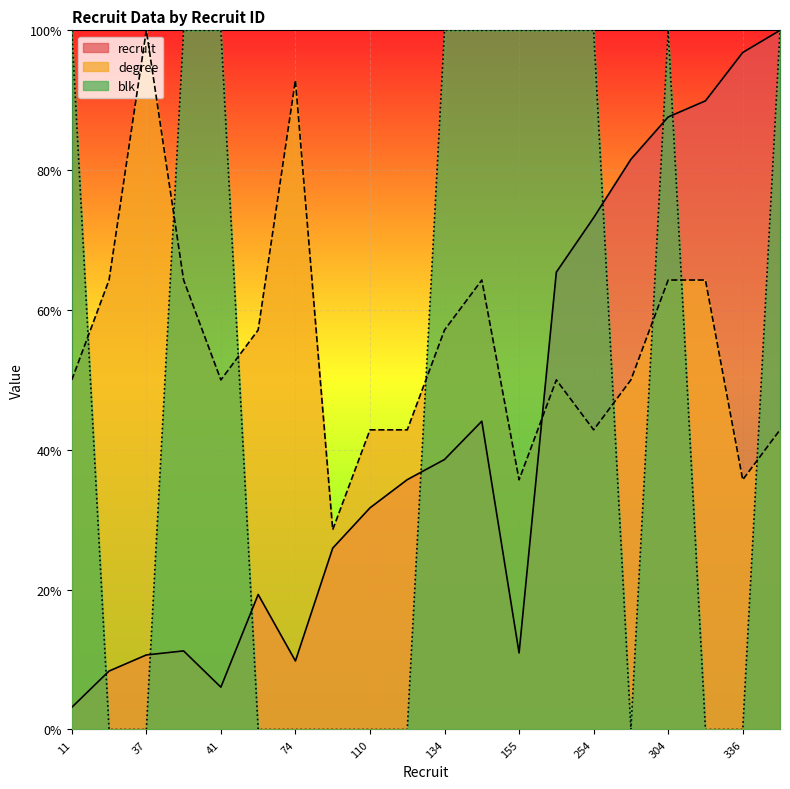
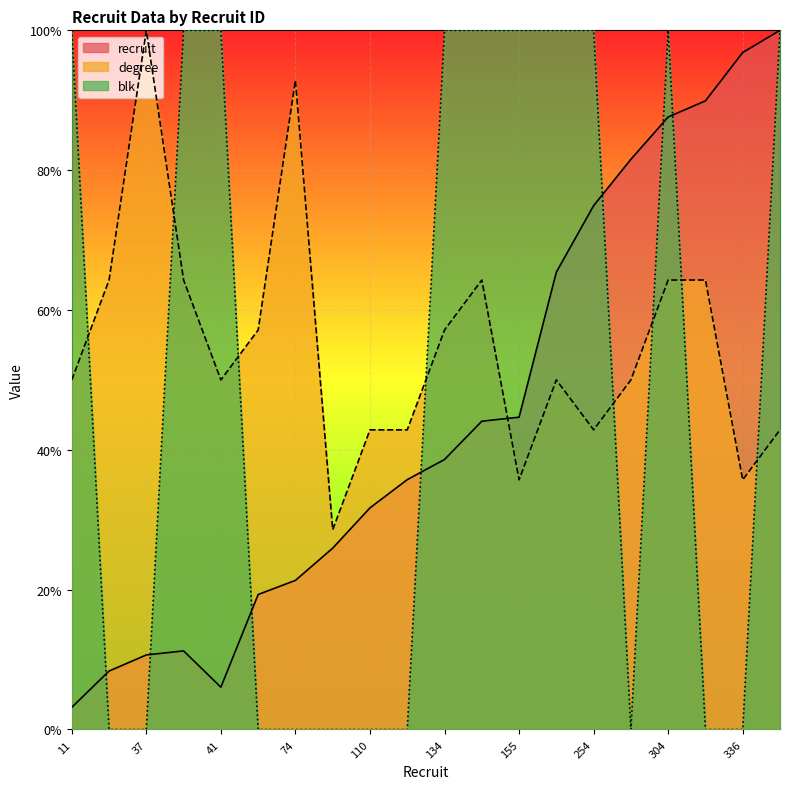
recruit, 74: 10% -> 21%
recruit, 155: 11% -> 45%
recruit, 254: 73% -> 75%
